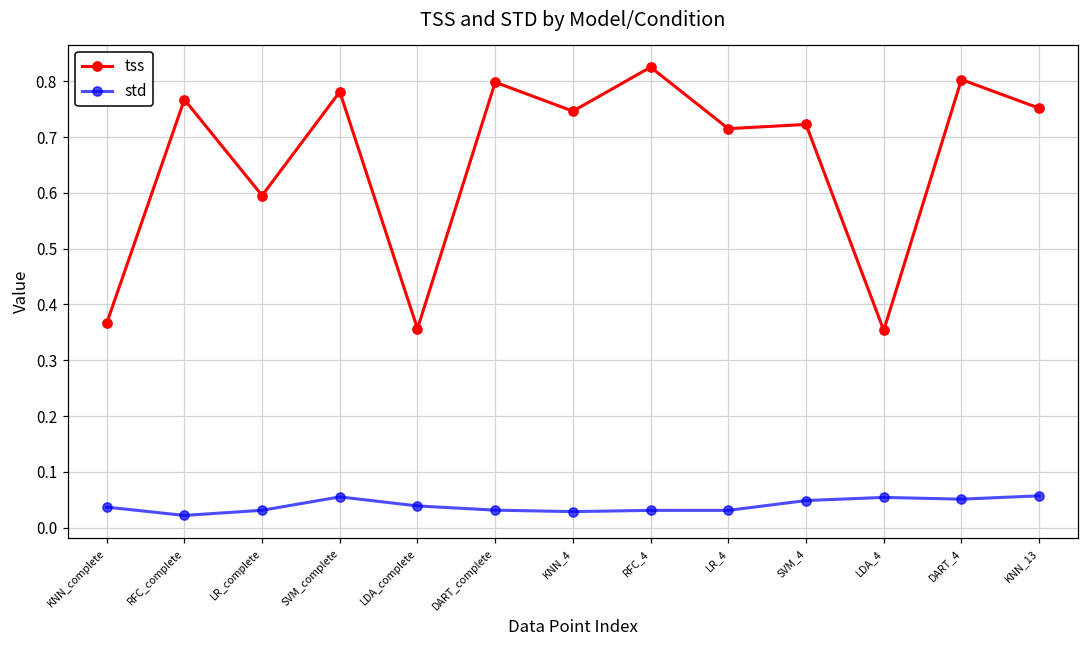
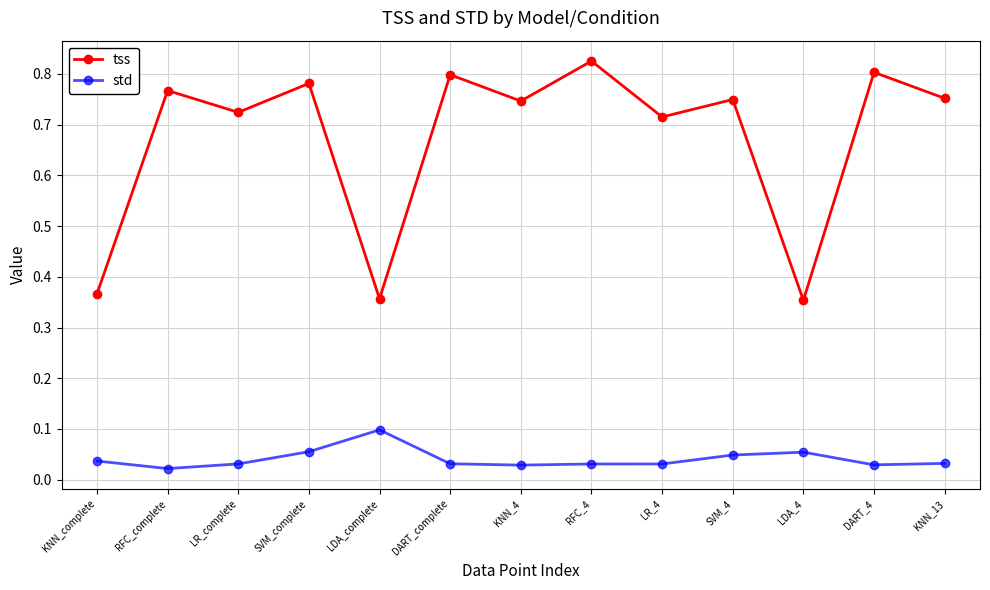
tss, LR_complete: 0.60 -> 0.72
std, LDA_complete: 0.04 -> 0.10
tss, SVM_4: 0.72 -> 0.75
std, DART_4: 0.05 -> 0.03
std, KNN_13: 0.06 -> 0.03
